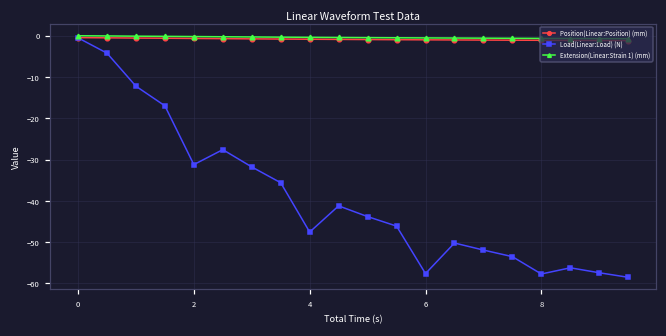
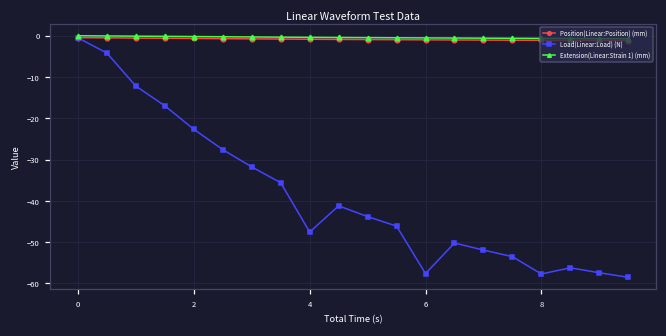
Load(Linear:Load) (N), 2: -31 -> -23
